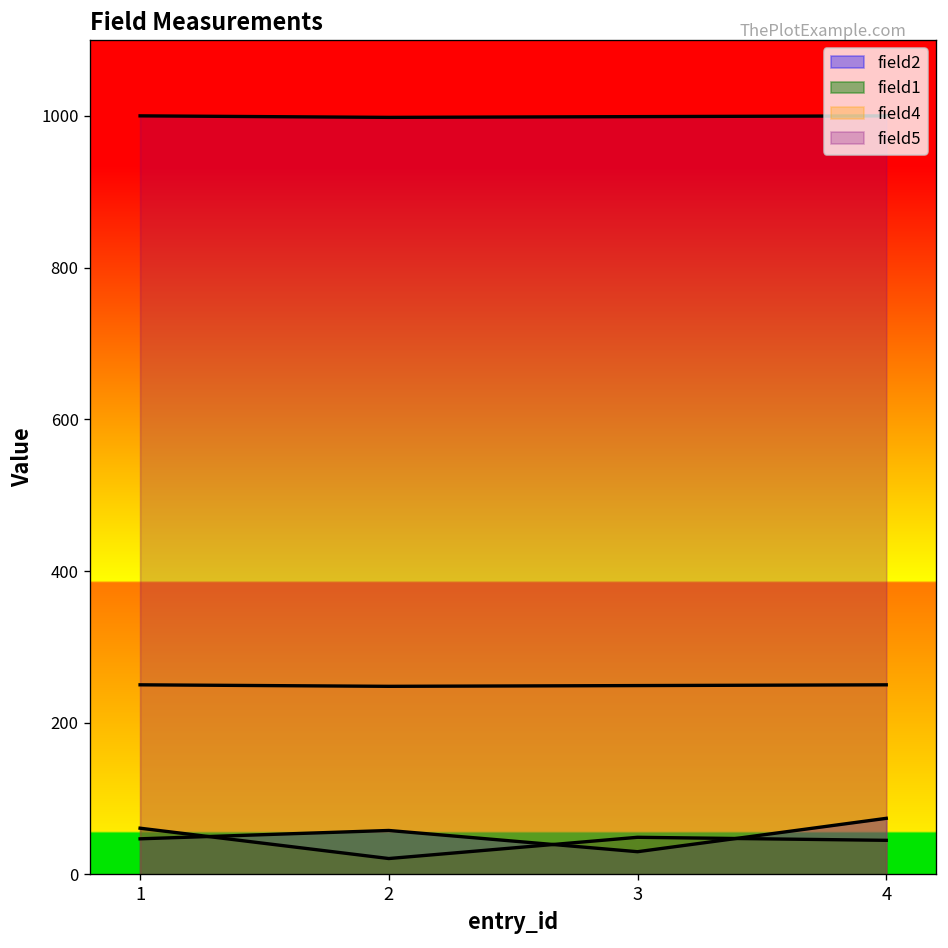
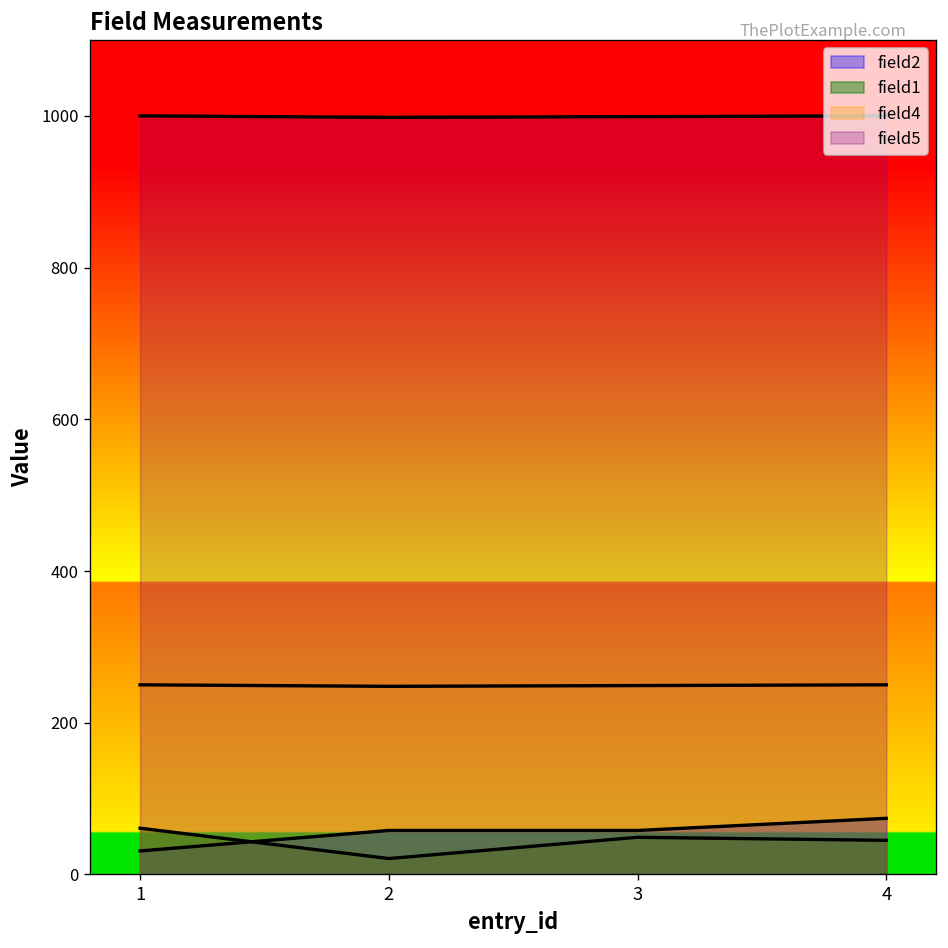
field2, 1: 50 -> 30
field2, 3: 30 -> 60
